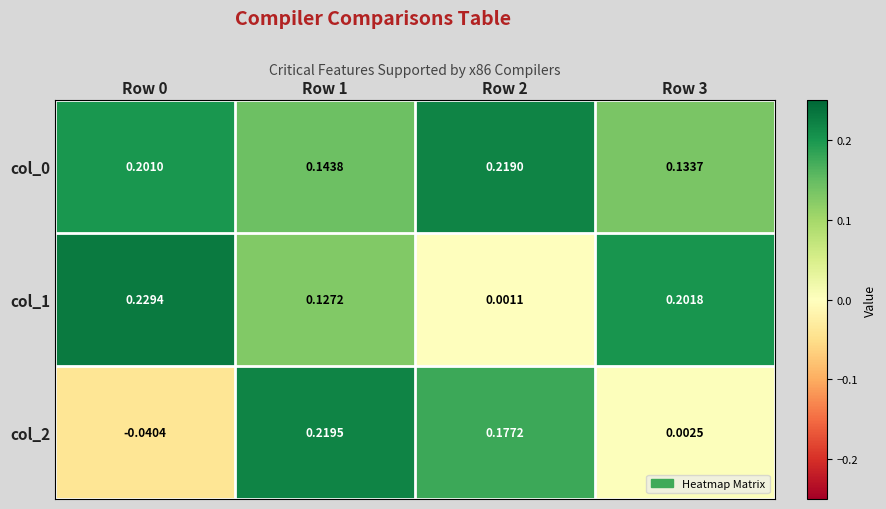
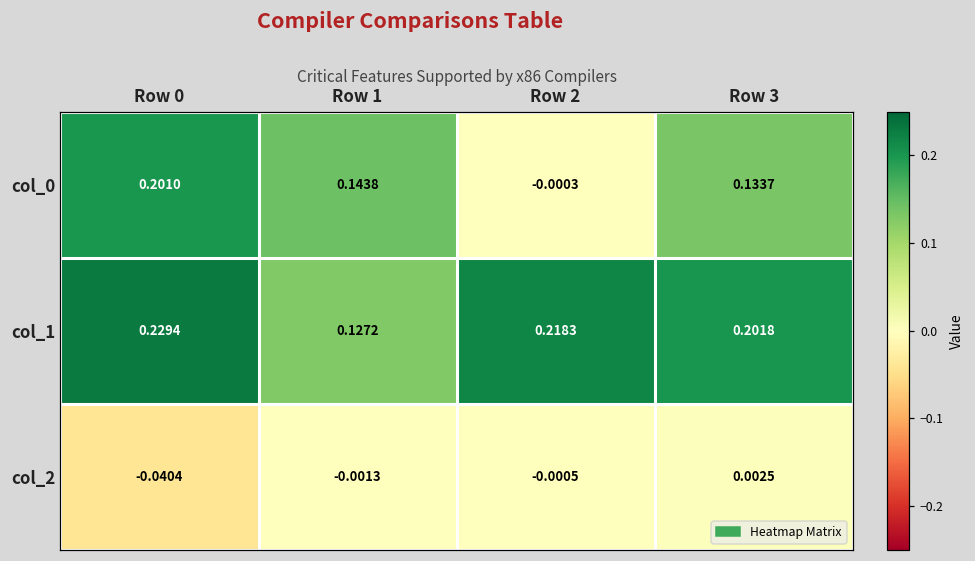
col_0, Row 2: 0.2190 -> -0.0003
col_1, Row 2: 0.0011 -> 0.2183
col_2, Row 1: 0.2195 -> -0.0013
col_2, Row 2: 0.1772 -> -0.0005
